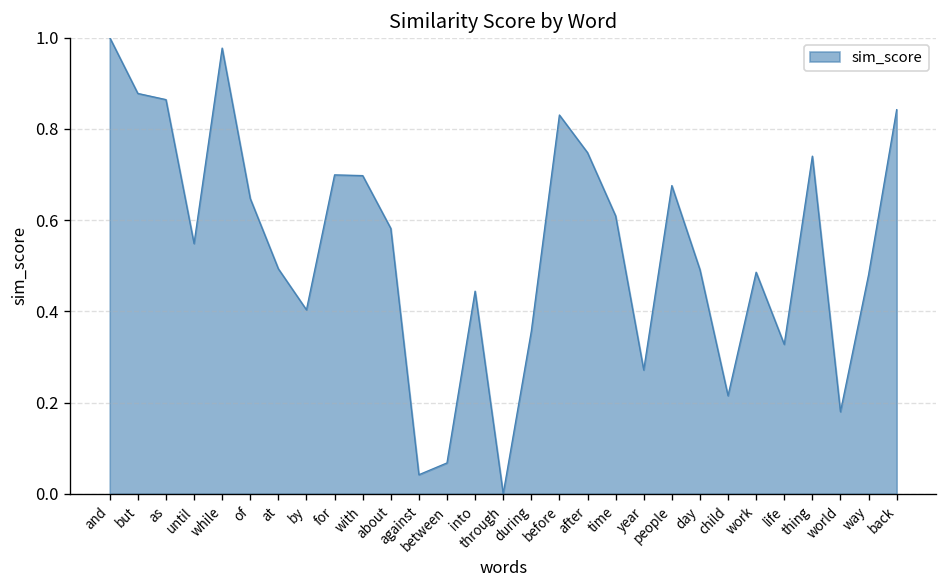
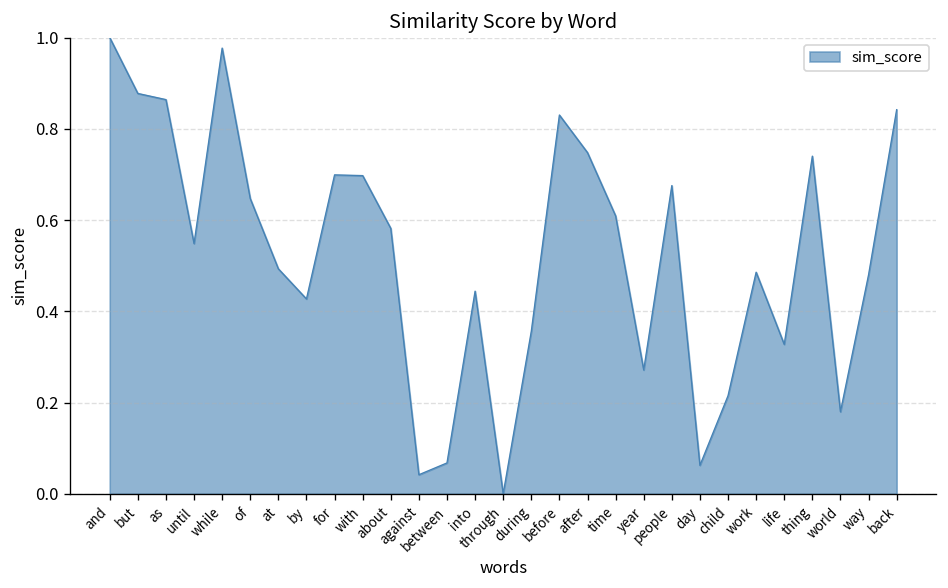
by: 0.40 -> 0.43
day: 0.49 -> 0.06
